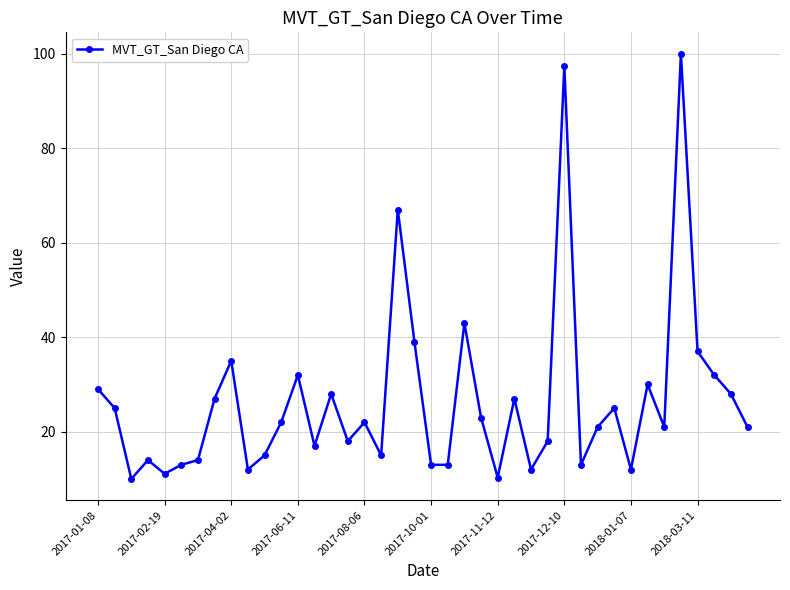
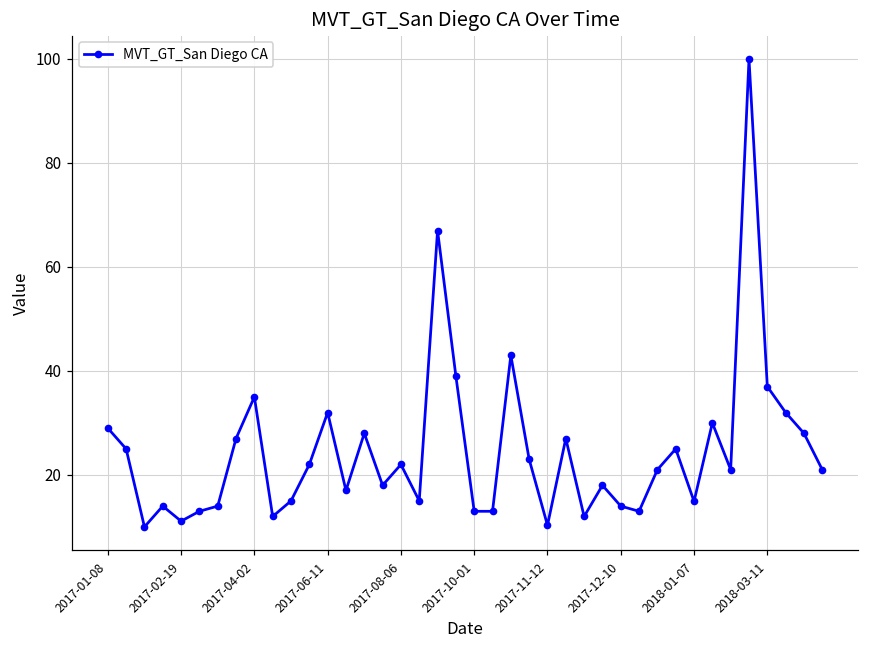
2017-12-10: 97 -> 14
2018-01-07: 12 -> 15
